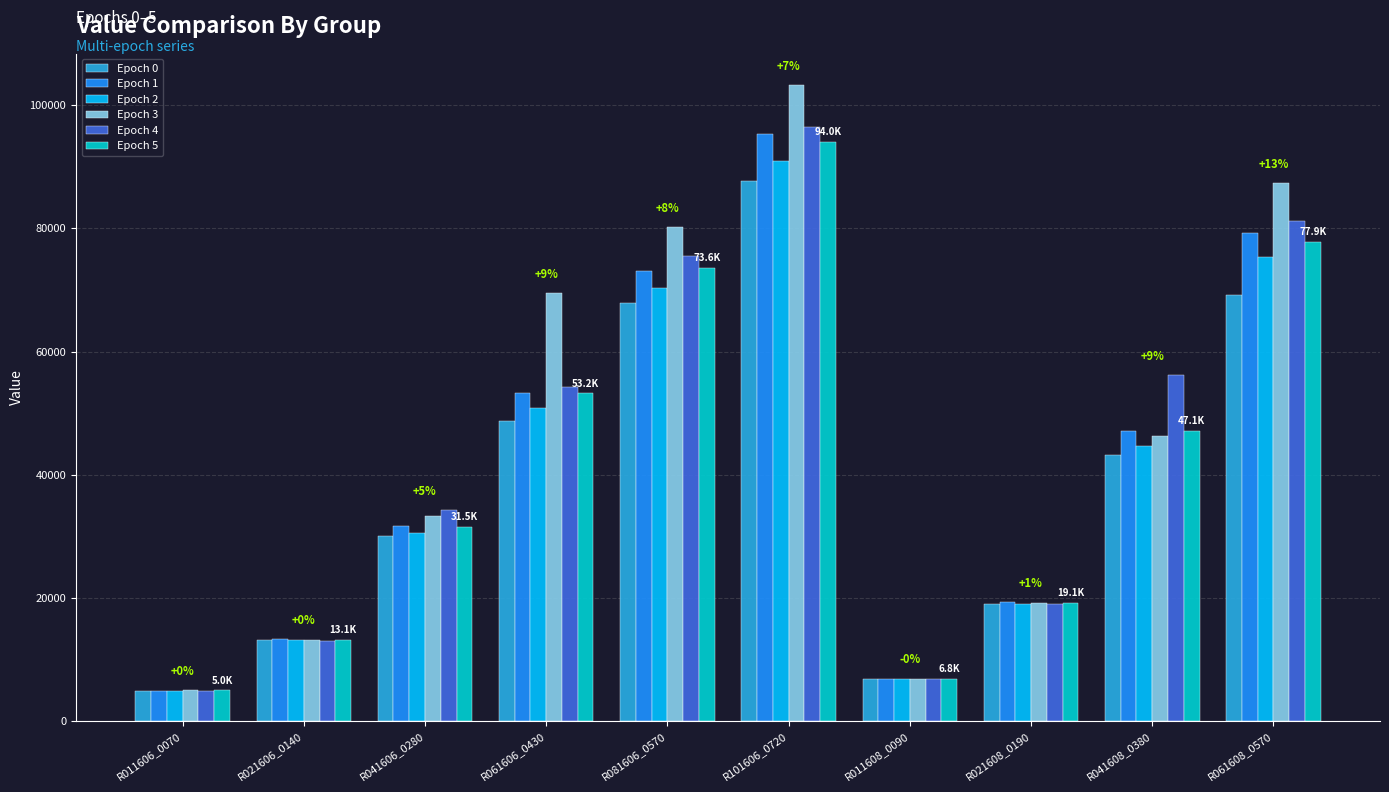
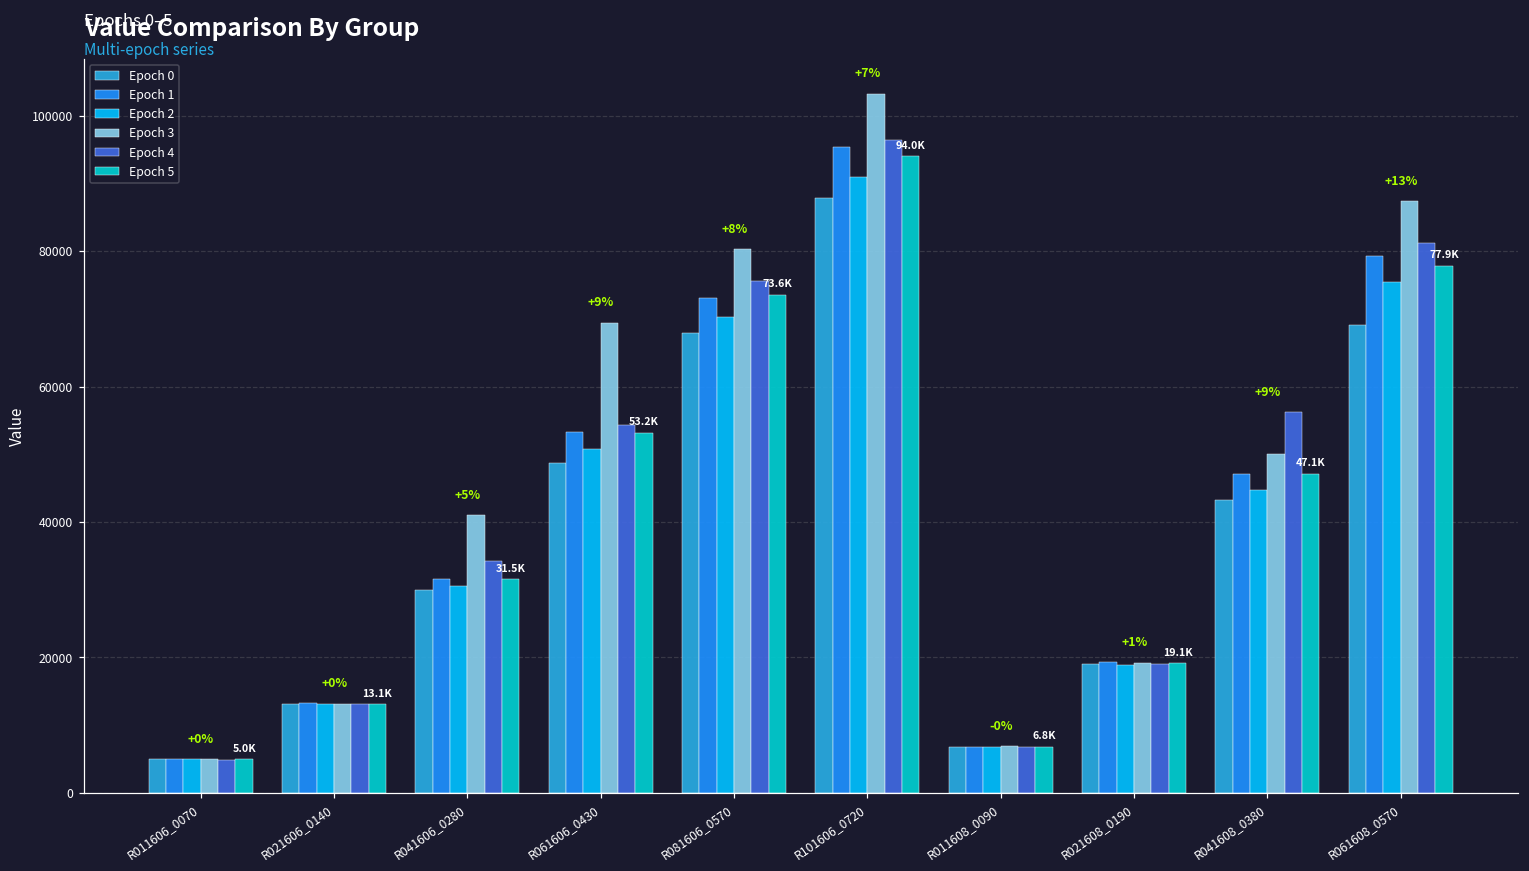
Epoch 3, R041606_0280: 33000 -> 41000
Epoch 3, R041608_0380: 46000 -> 50000
